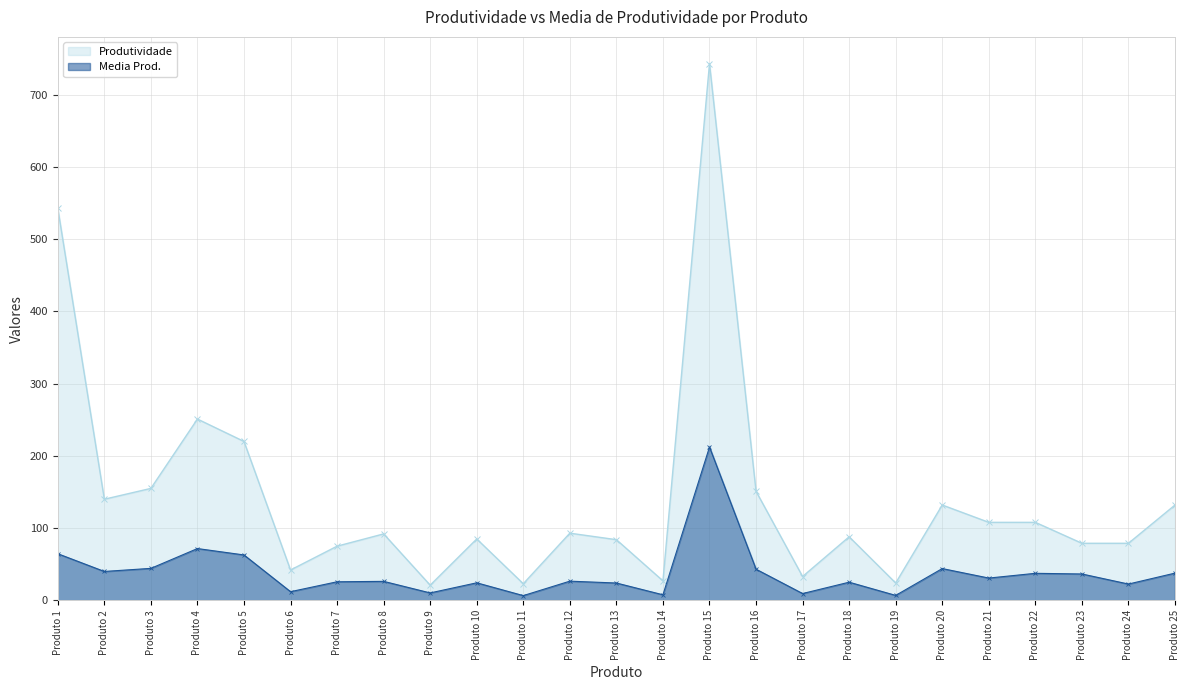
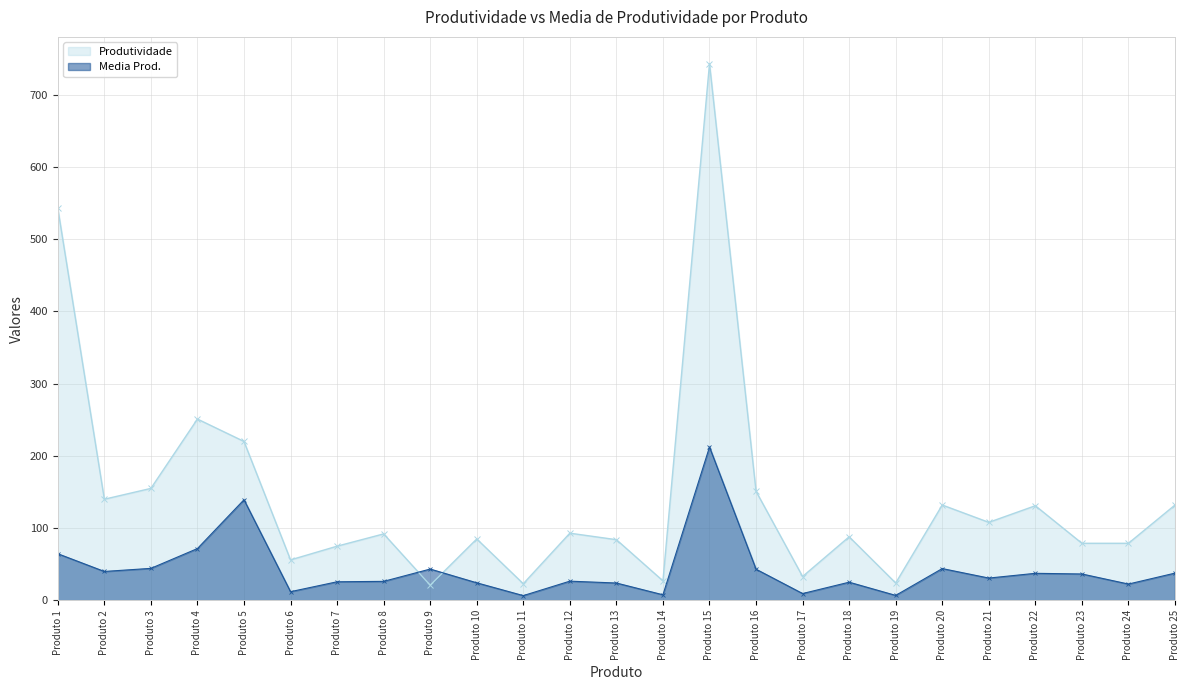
Media Prod., Produto 5: 60 -> 140
Produtividade, Produto 6: 40 -> 60
Media Prod., Produto 9: 10 -> 40
Produtividade, Produto 22: 110 -> 130
